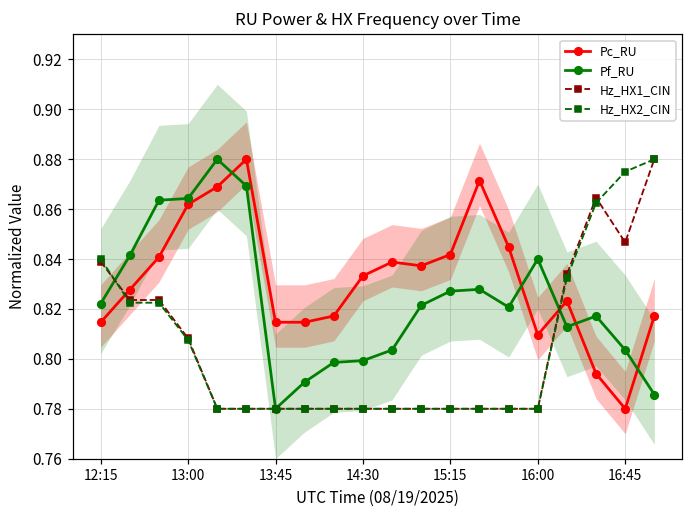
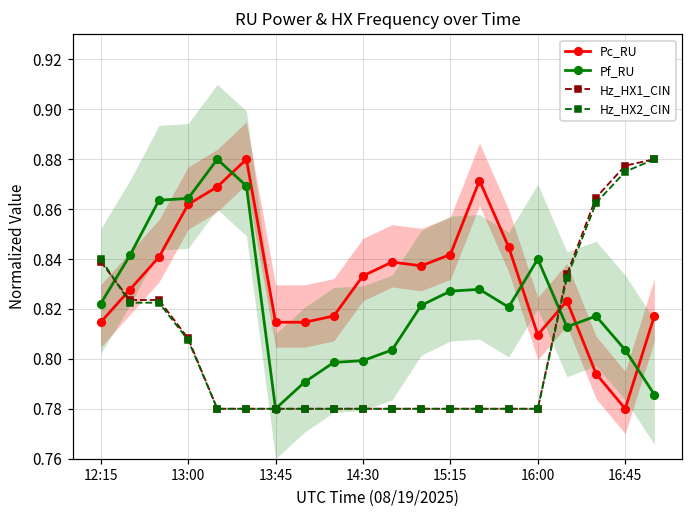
Hz_HX1_CIN, 16:45: 0.847 -> 0.877
